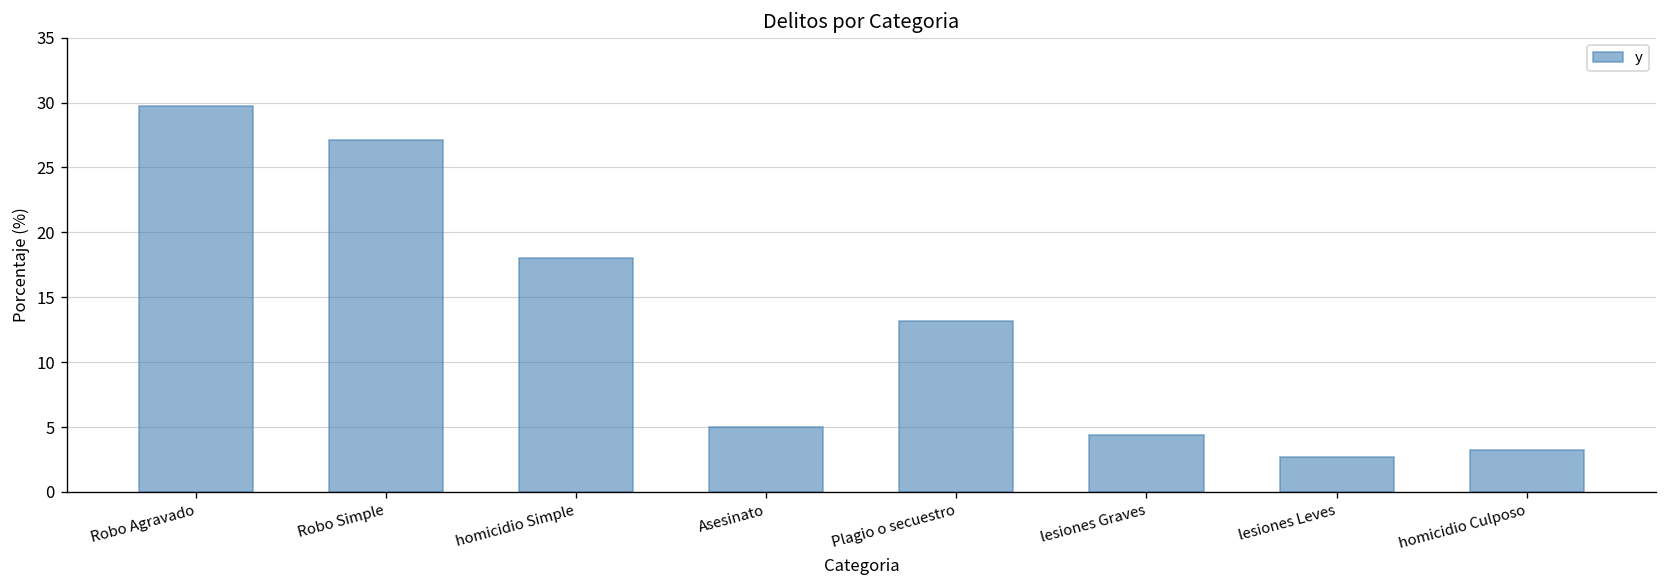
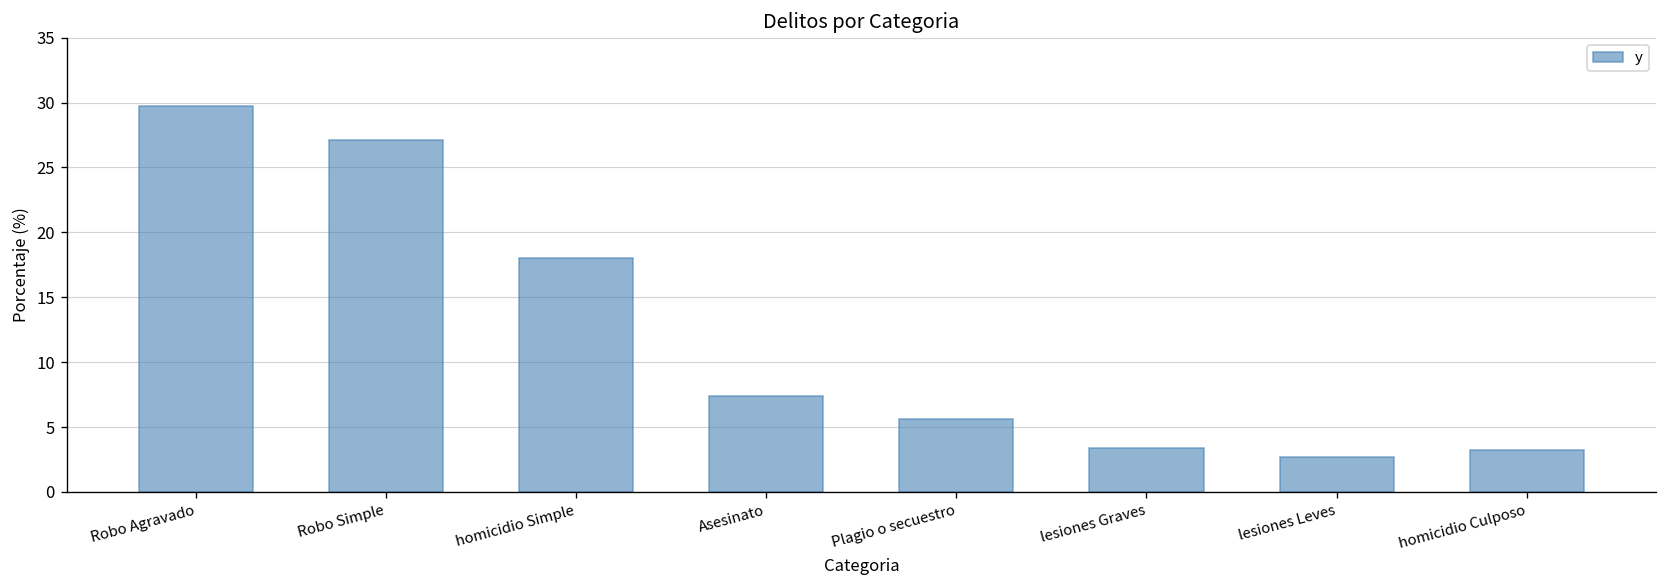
Asesinato: 5.0 -> 7.4
Plagio o secuestro: 13.2 -> 5.6
lesiones Graves: 4.4 -> 3.4
